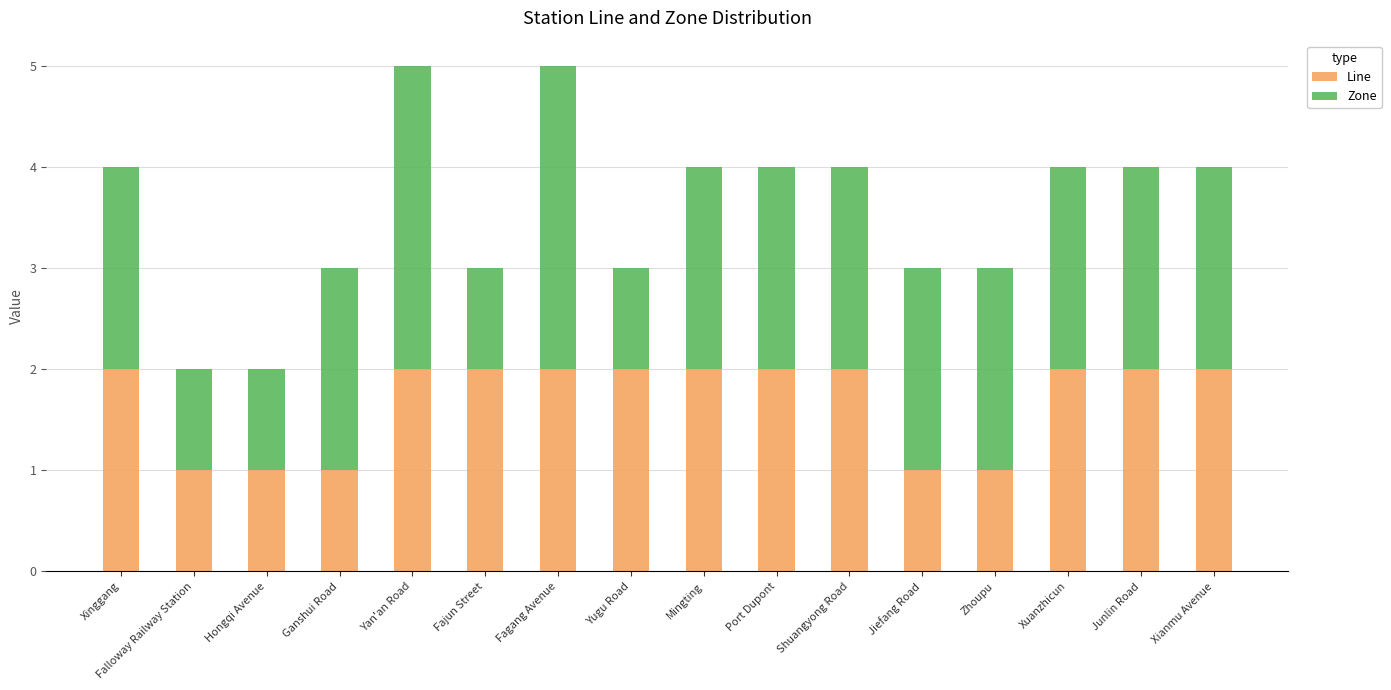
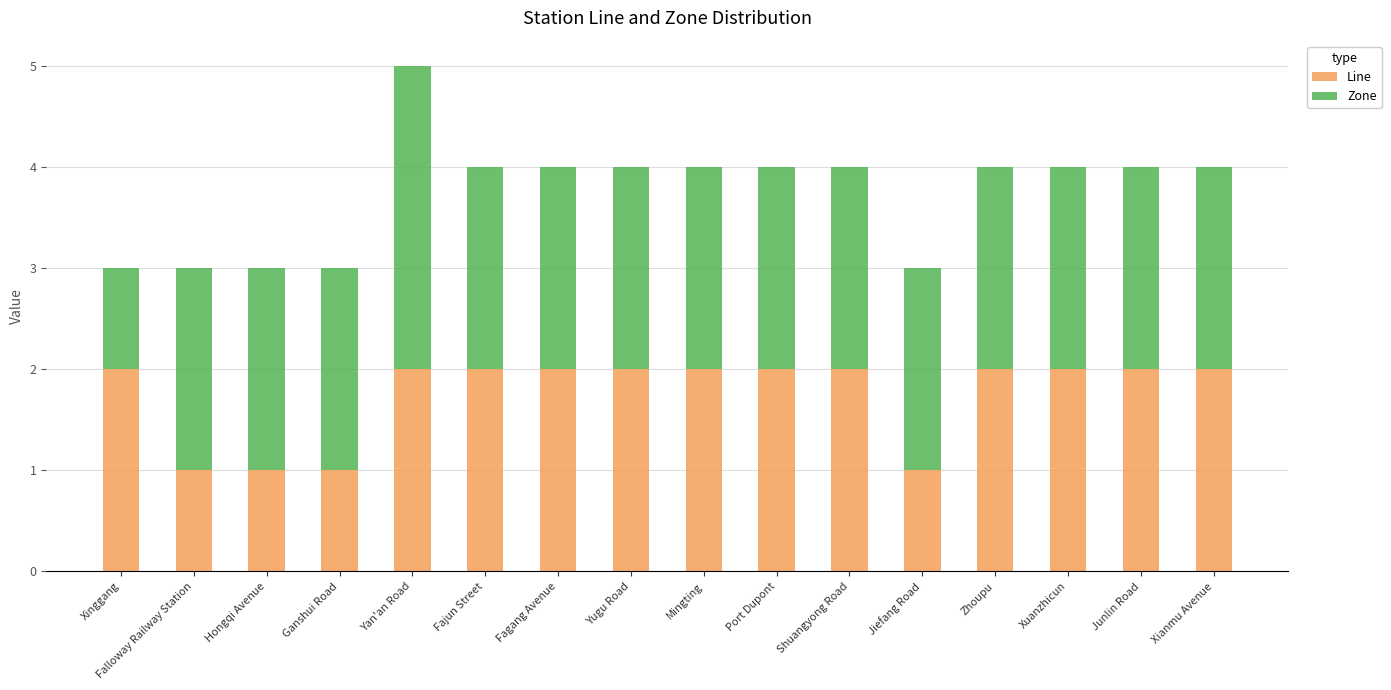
Zone, Xinggang: 2 -> 1
Zone, Falloway Railway Station: 1 -> 2
Zone, Hongqi Avenue: 1 -> 2
Zone, Fajun Street: 1 -> 2
Zone, Fagang Avenue: 3 -> 2
Zone, Yugu Road: 1 -> 2
Line, Zhoupu: 1 -> 2
